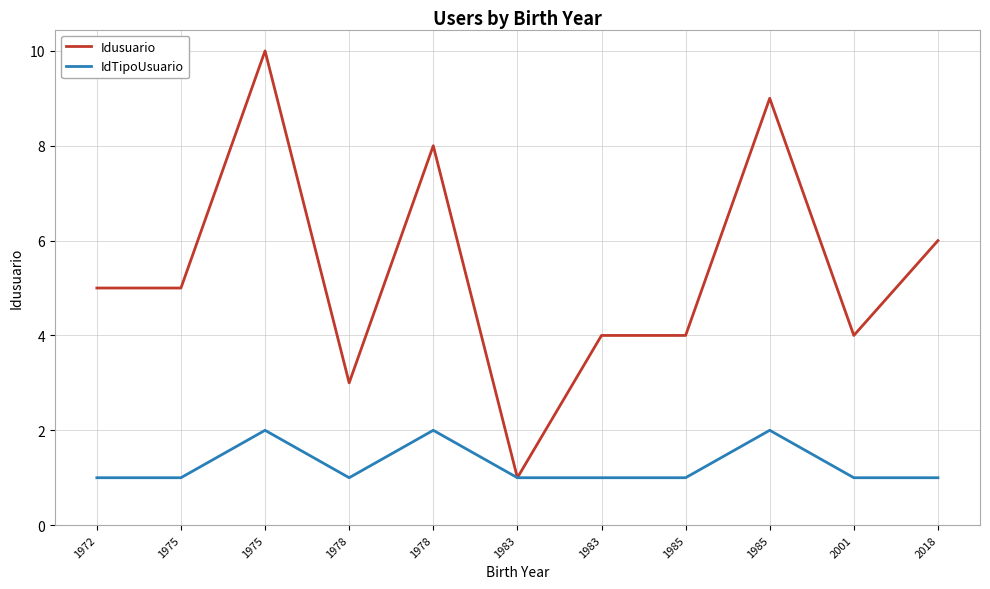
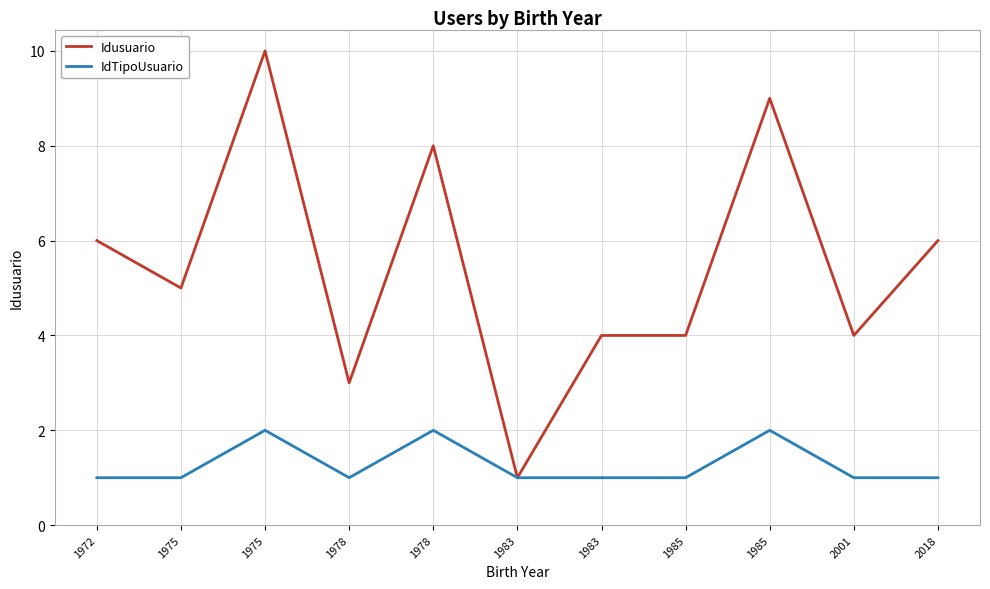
Idusuario, 1972: 5 -> 6
